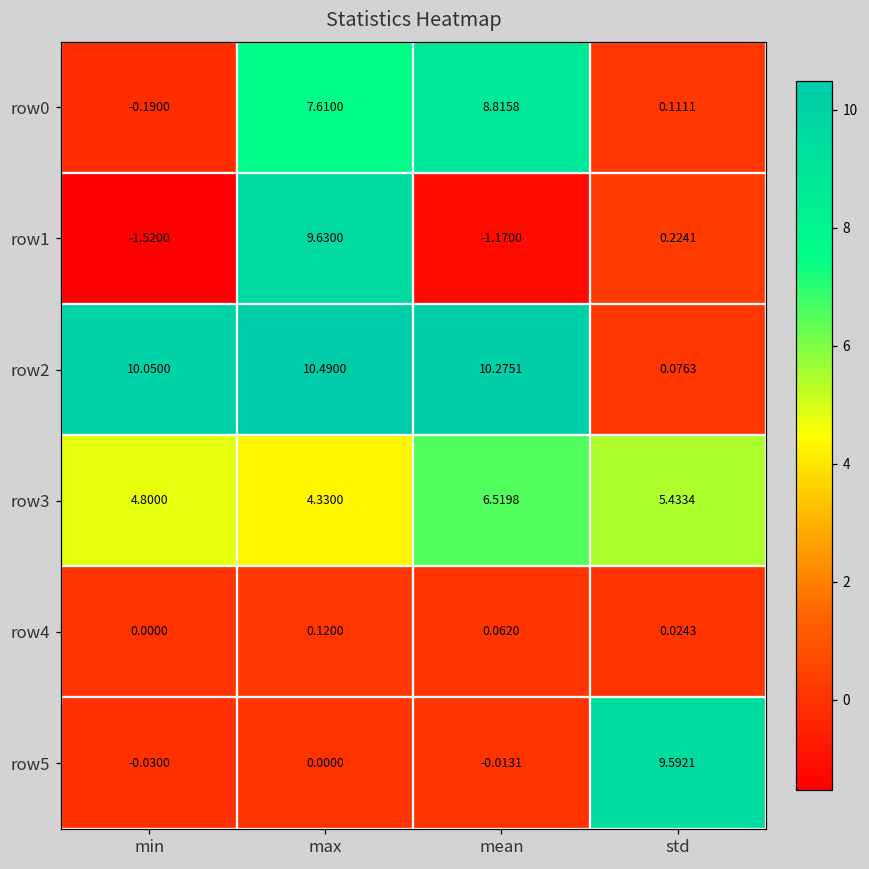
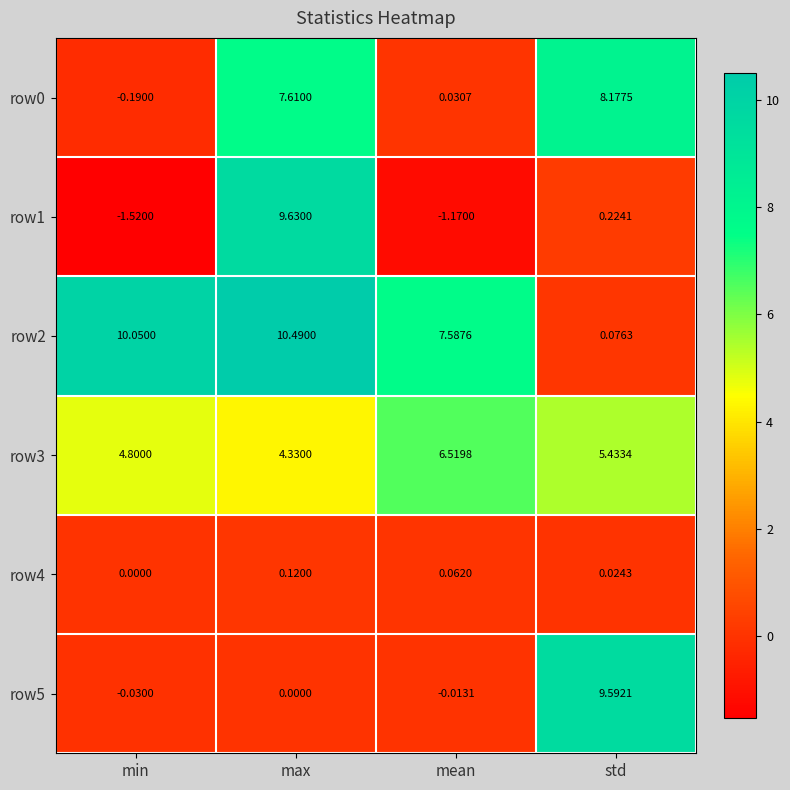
row0, mean: 8.8158 -> 0.0307
row0, std: 0.1111 -> 8.1775
row2, mean: 10.2751 -> 7.5876
